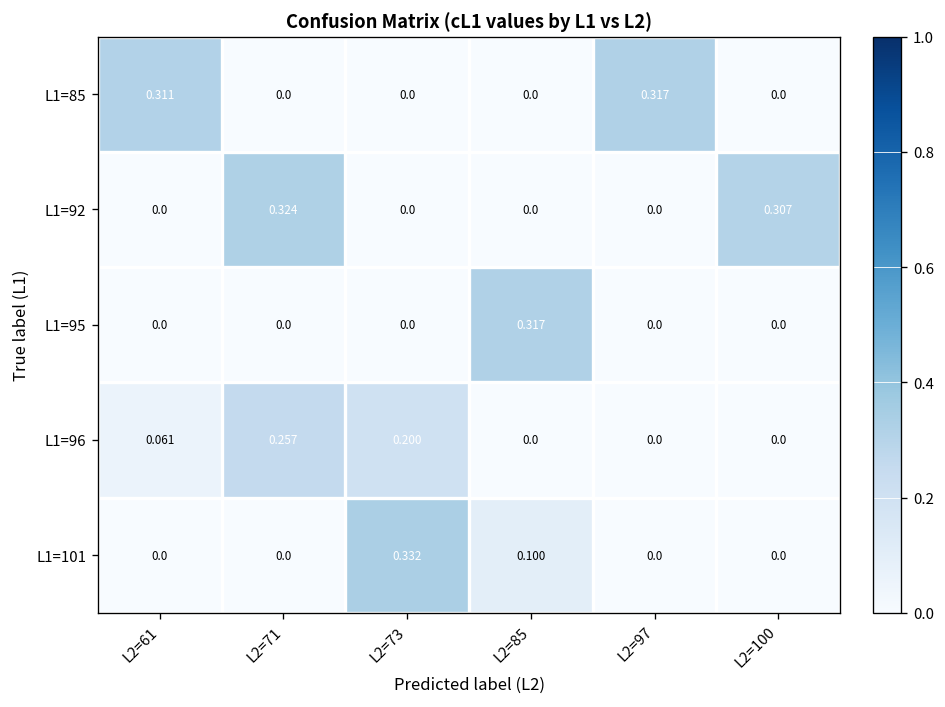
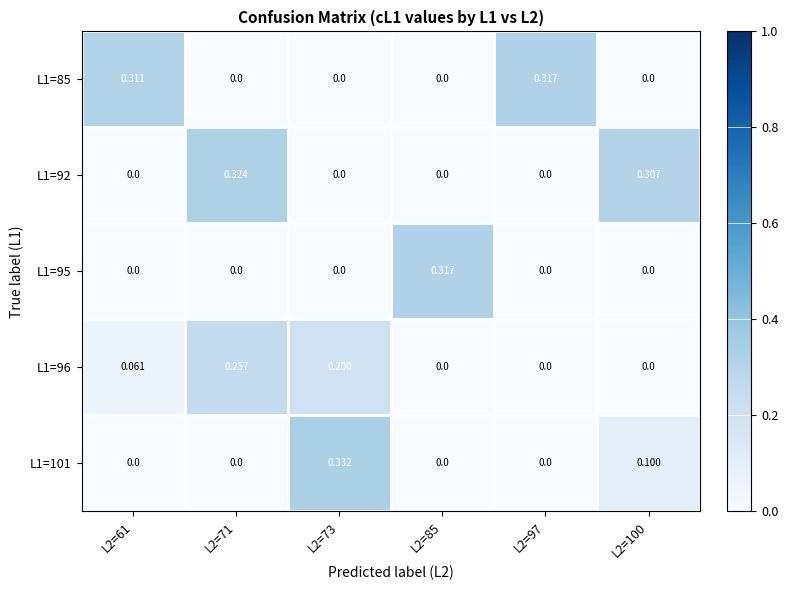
L1=101, L2=85: 0.100 -> 0.0
L1=101, L2=100: 0.0 -> 0.100
